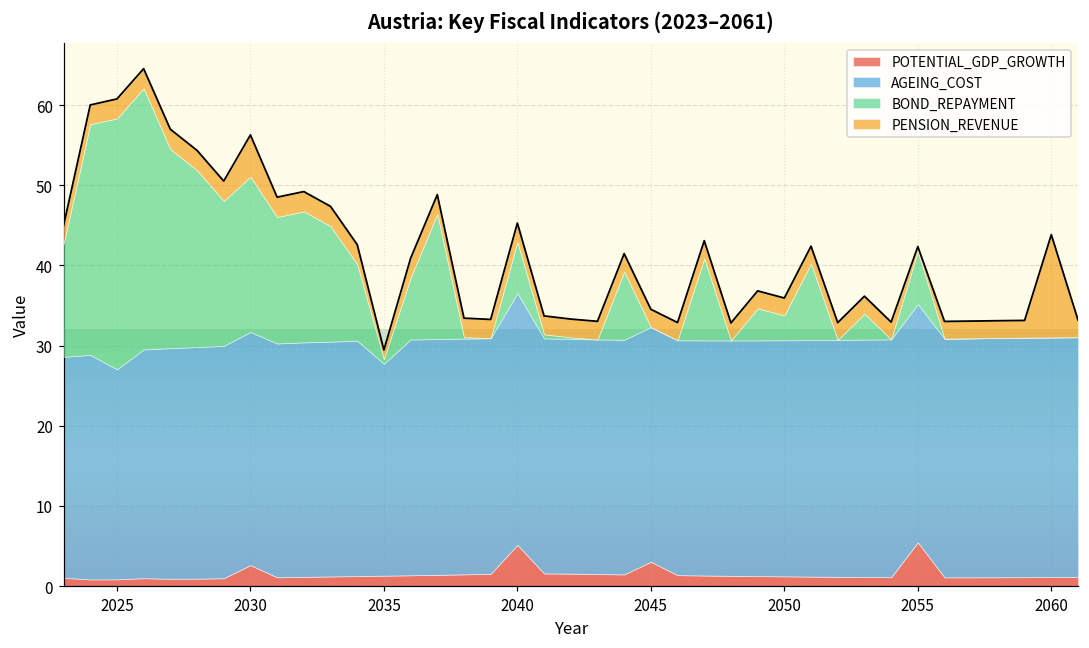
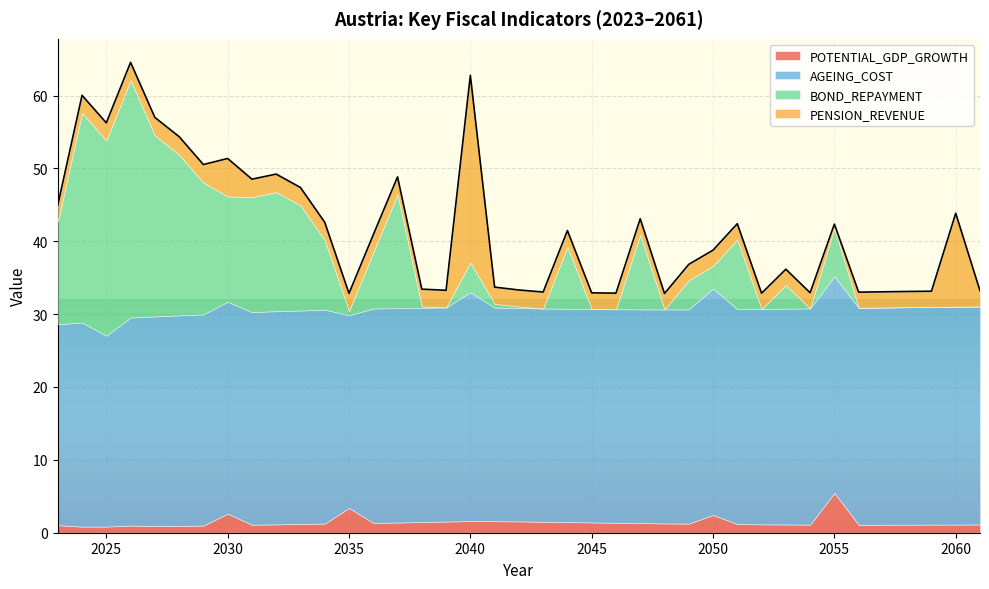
BOND_REPAYMENT, 2025: 31 -> 27
BOND_REPAYMENT, 2030: 19 -> 14
POTENTIAL_GDP_GROWTH, 2035: 1 -> 3
PENSION_REVENUE, 2035: 1 -> 2
POTENTIAL_GDP_GROWTH, 2040: 5 -> 2
BOND_REPAYMENT, 2040: 6 -> 4
PENSION_REVENUE, 2040: 2 -> 26
POTENTIAL_GDP_GROWTH, 2045: 3 -> 1
POTENTIAL_GDP_GROWTH, 2050: 1 -> 2
AGEING_COST, 2050: 29 -> 31
